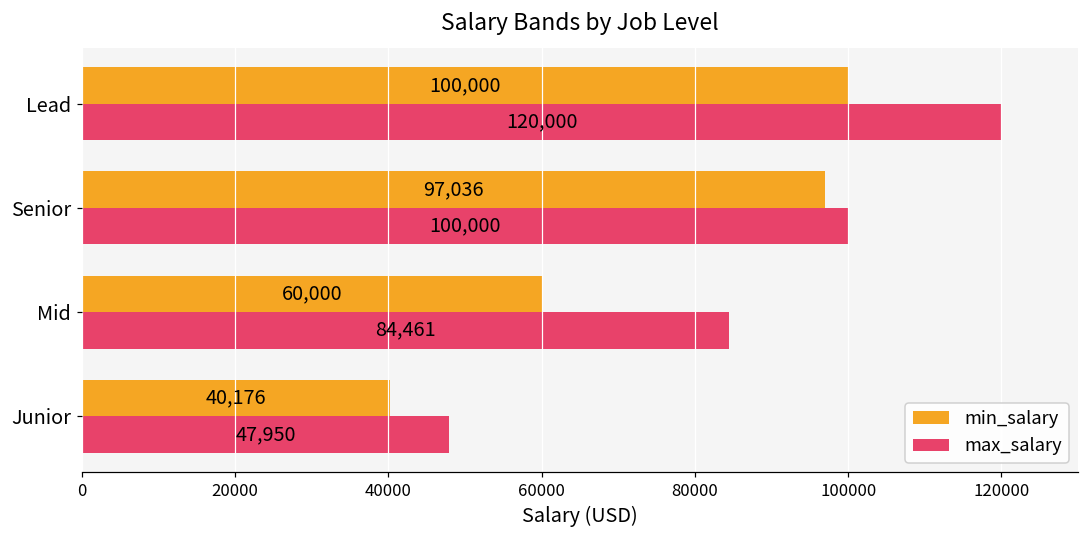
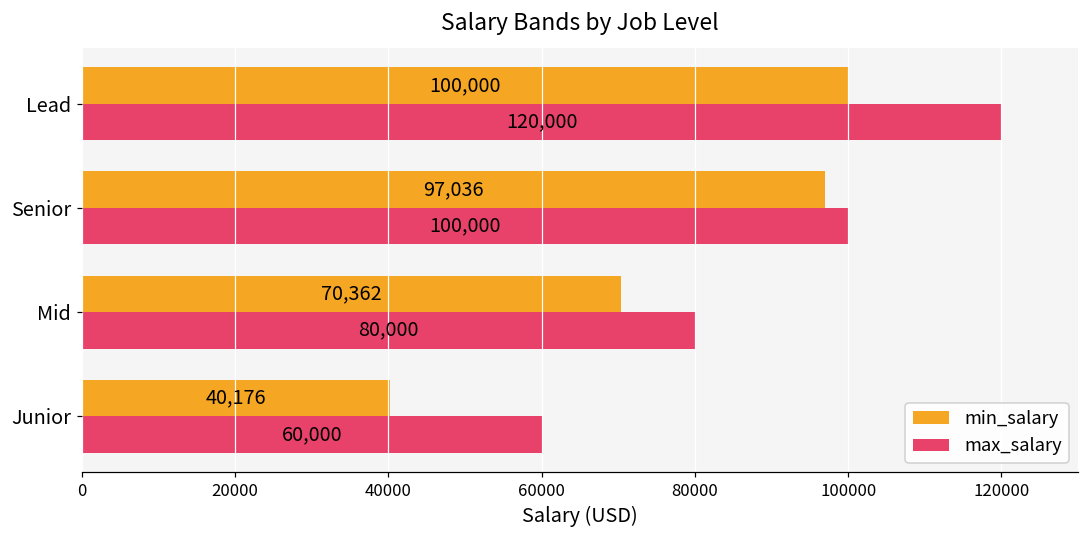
min_salary, Mid: 60,000 -> 70,362
max_salary, Mid: 84,461 -> 80,000
max_salary, Junior: 47,950 -> 60,000
